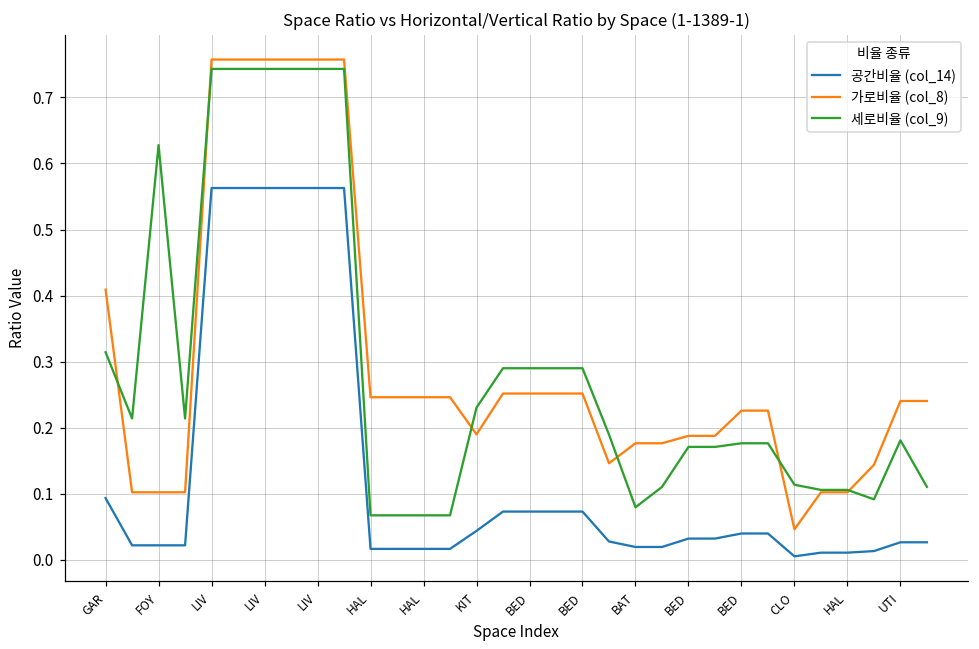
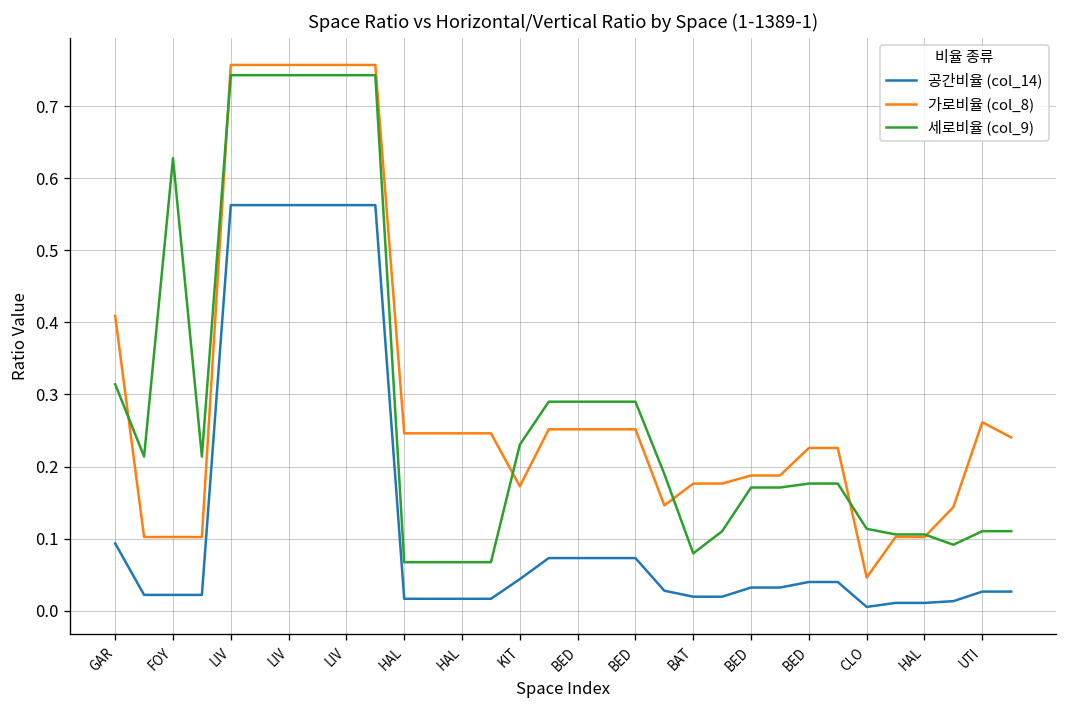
가로비율 (col_8), KIT: 0.19 -> 0.17
가로비율 (col_8), UTI: 0.24 -> 0.26
세로비율 (col_9), UTI: 0.18 -> 0.11
